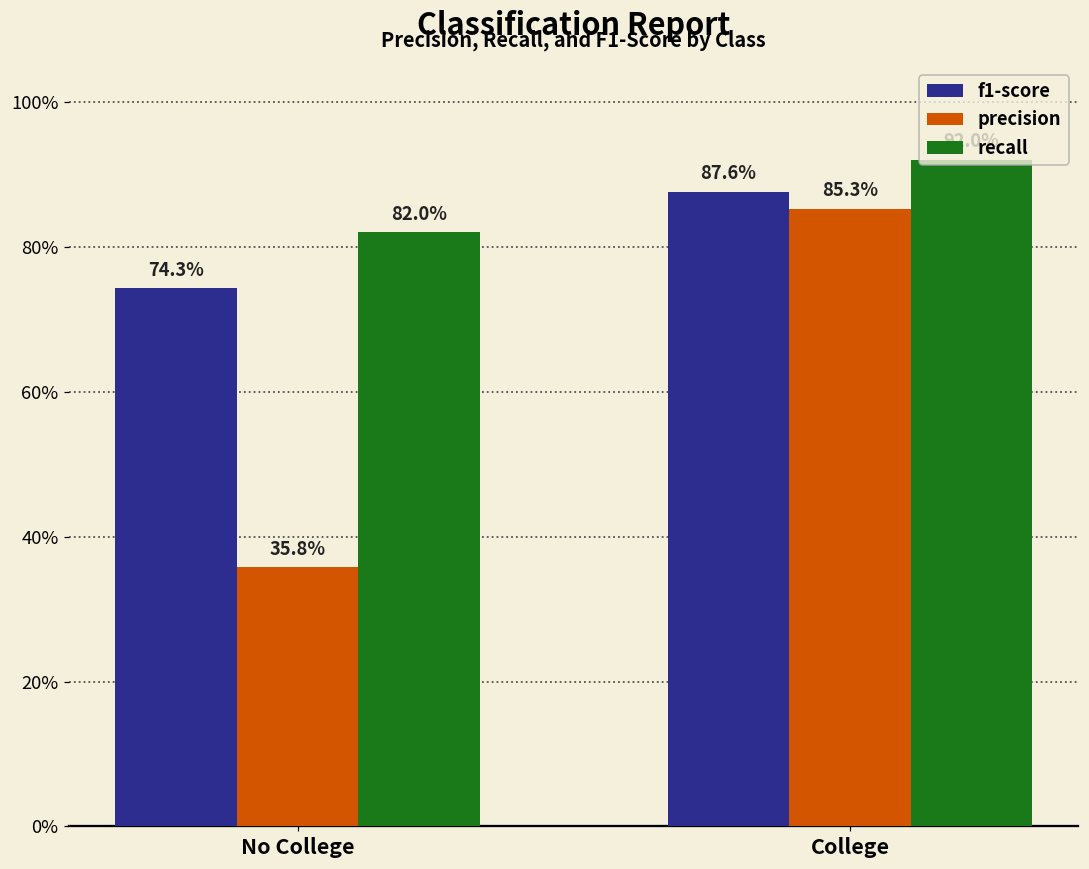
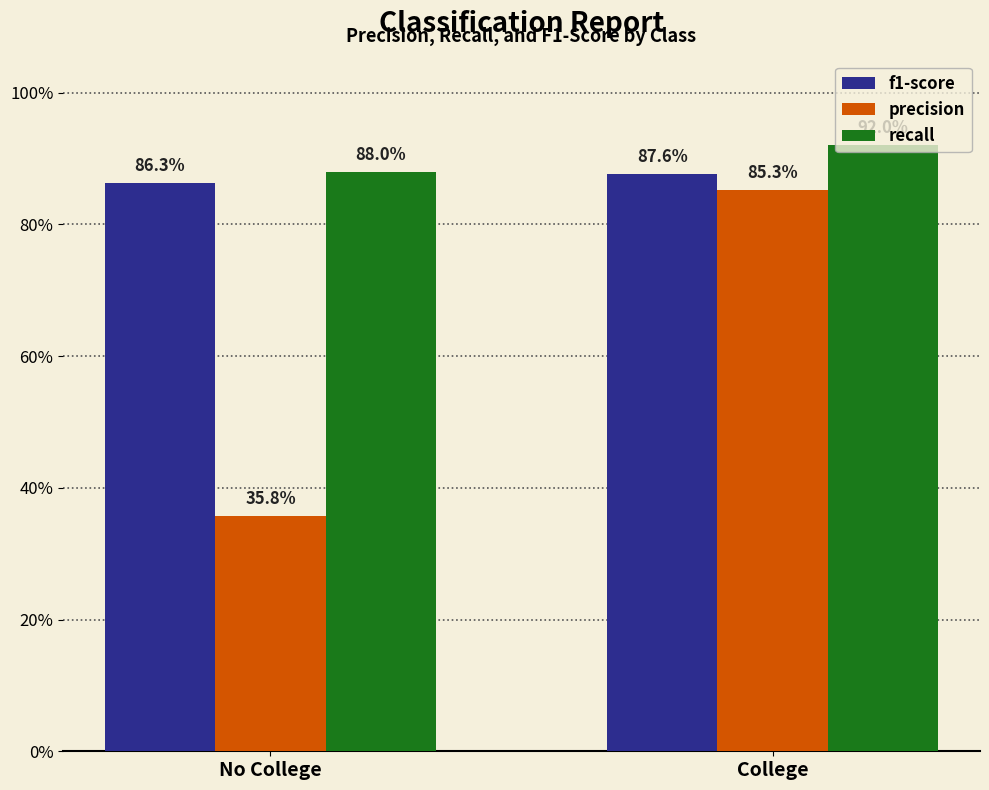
f1-score, No College: 74.3% -> 86.3%
recall, No College: 82.0% -> 88.0%
